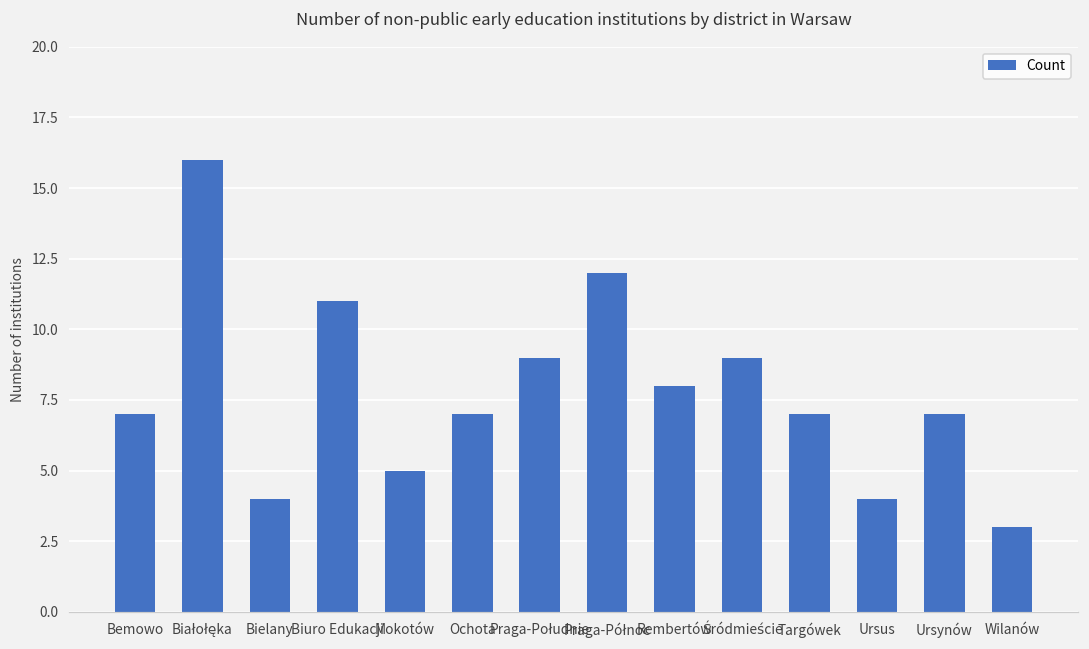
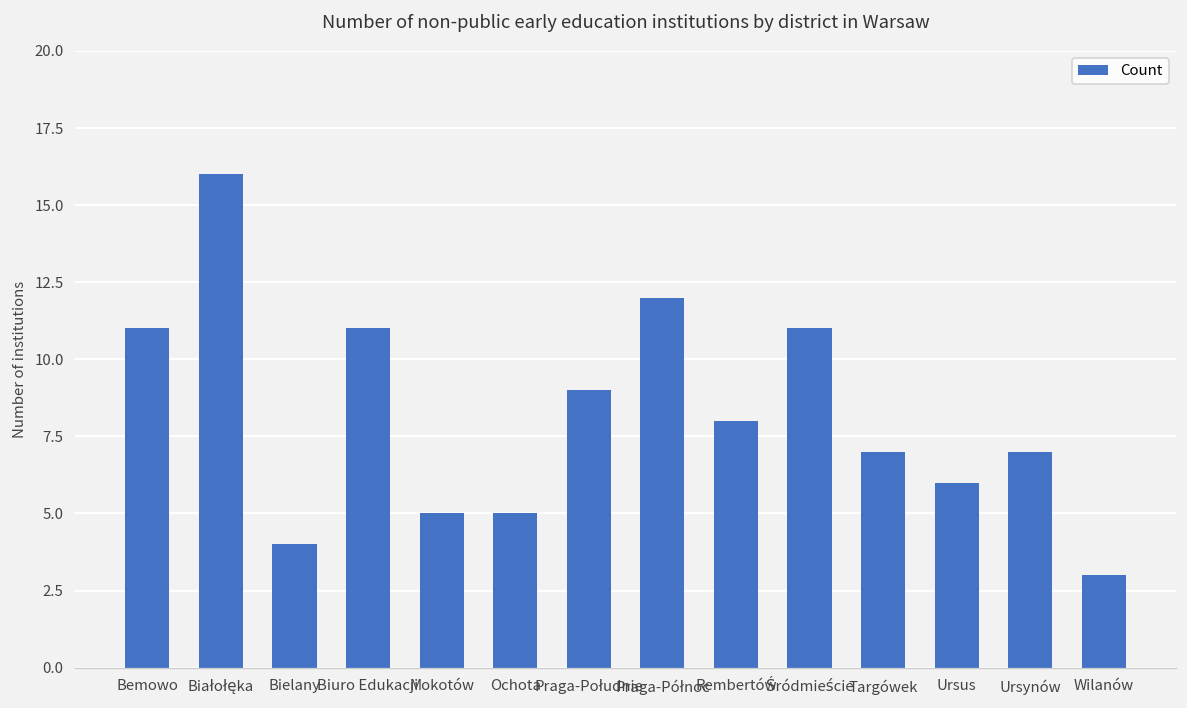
Bemowo: 7 -> 11
Ochota: 7 -> 5
Śródmieście: 9 -> 11
Ursus: 4 -> 6
